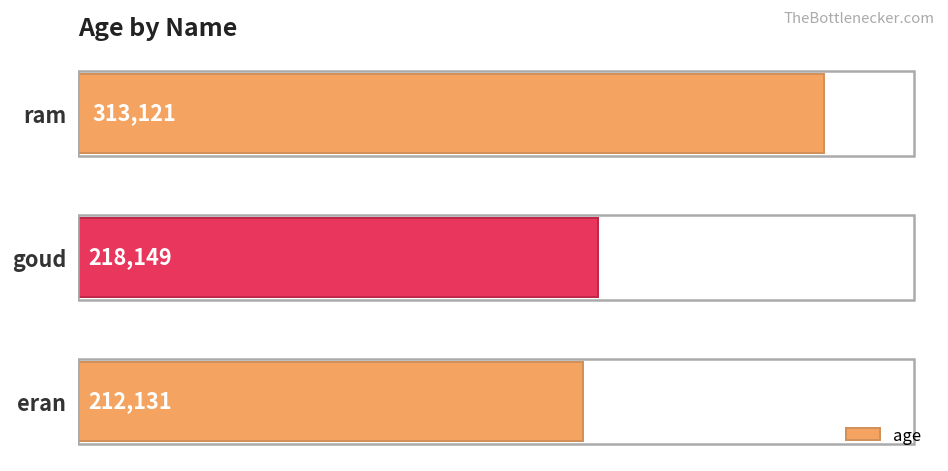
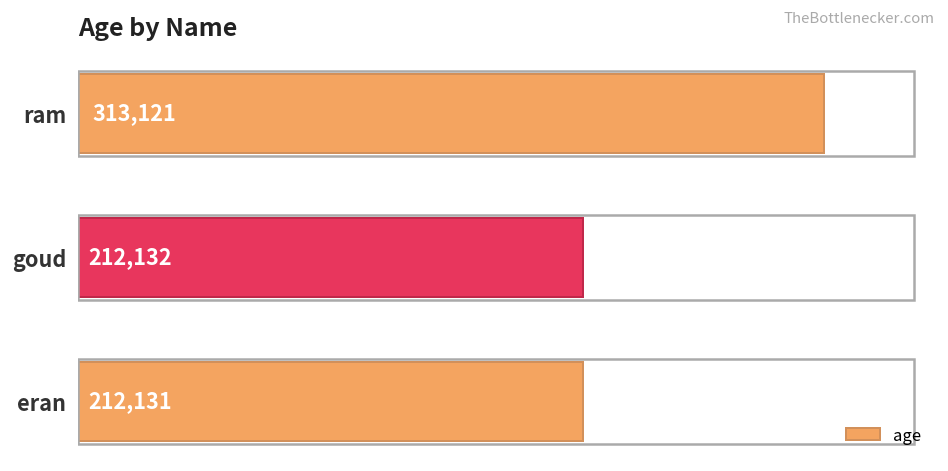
goud: 218,149 -> 212,132
